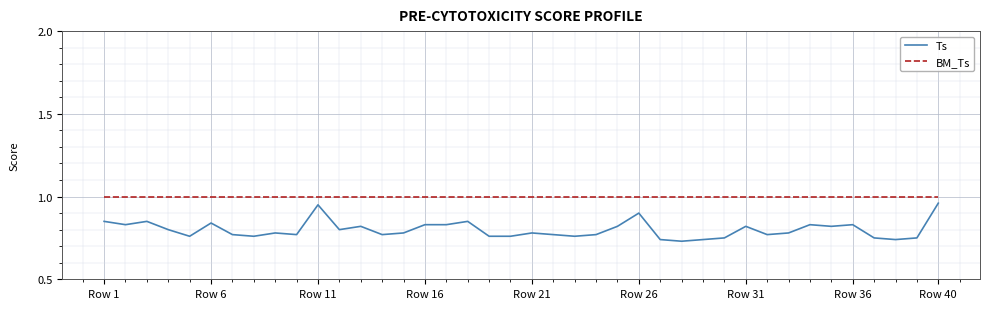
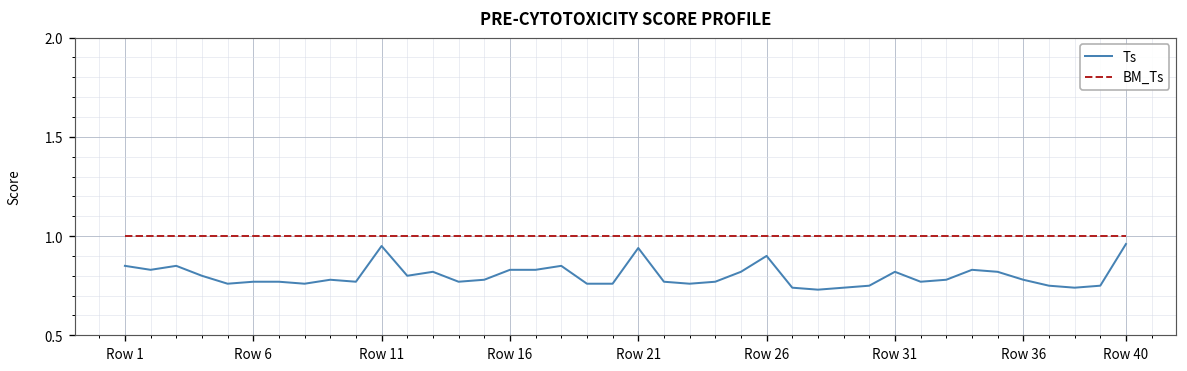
Ts, Row 6: 0.84 -> 0.77
Ts, Row 21: 0.78 -> 0.94
Ts, Row 36: 0.83 -> 0.78
